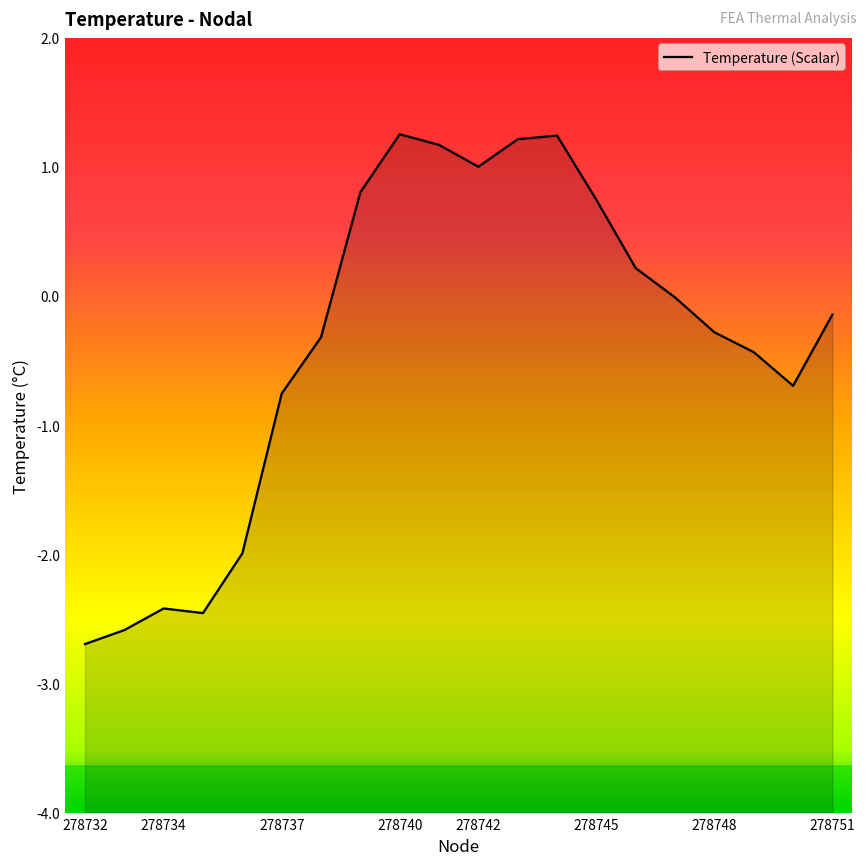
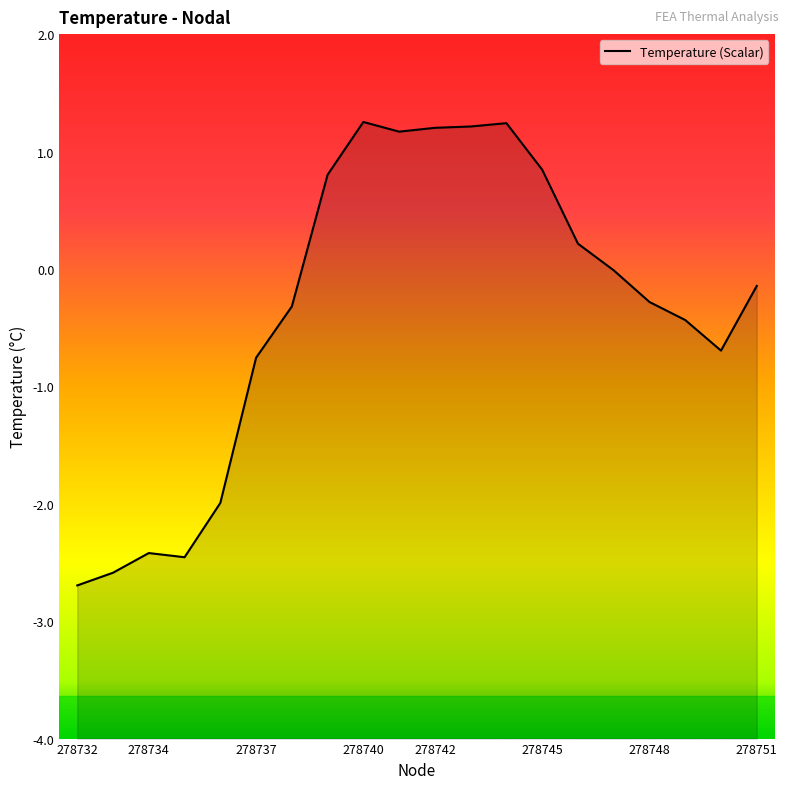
278742: 1.00 -> 1.20
278745: 0.74 -> 0.85
